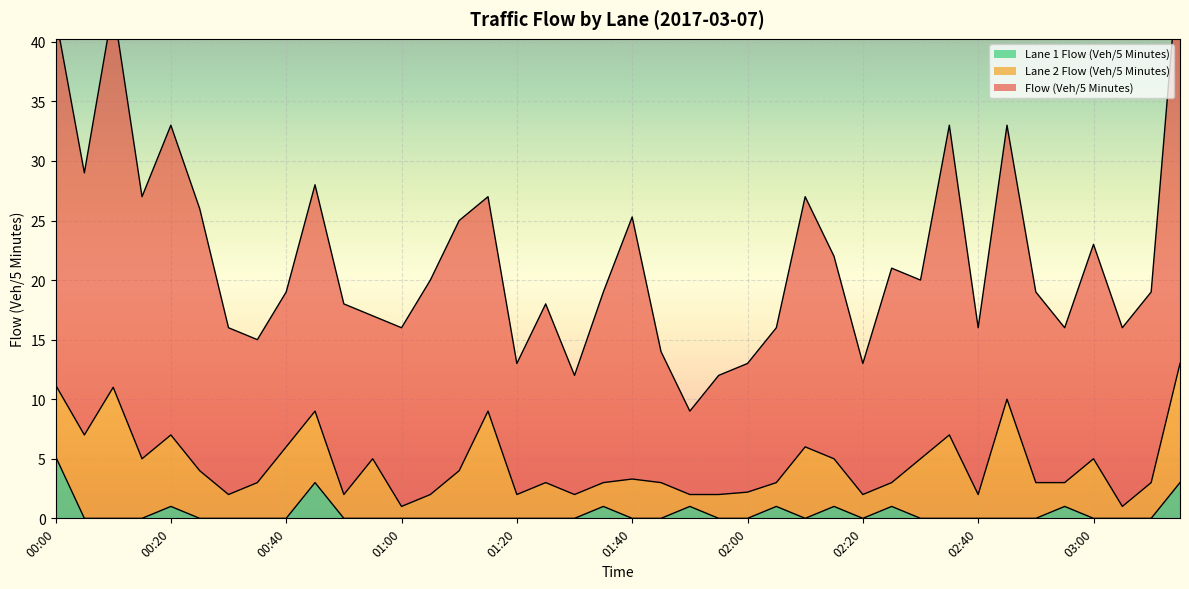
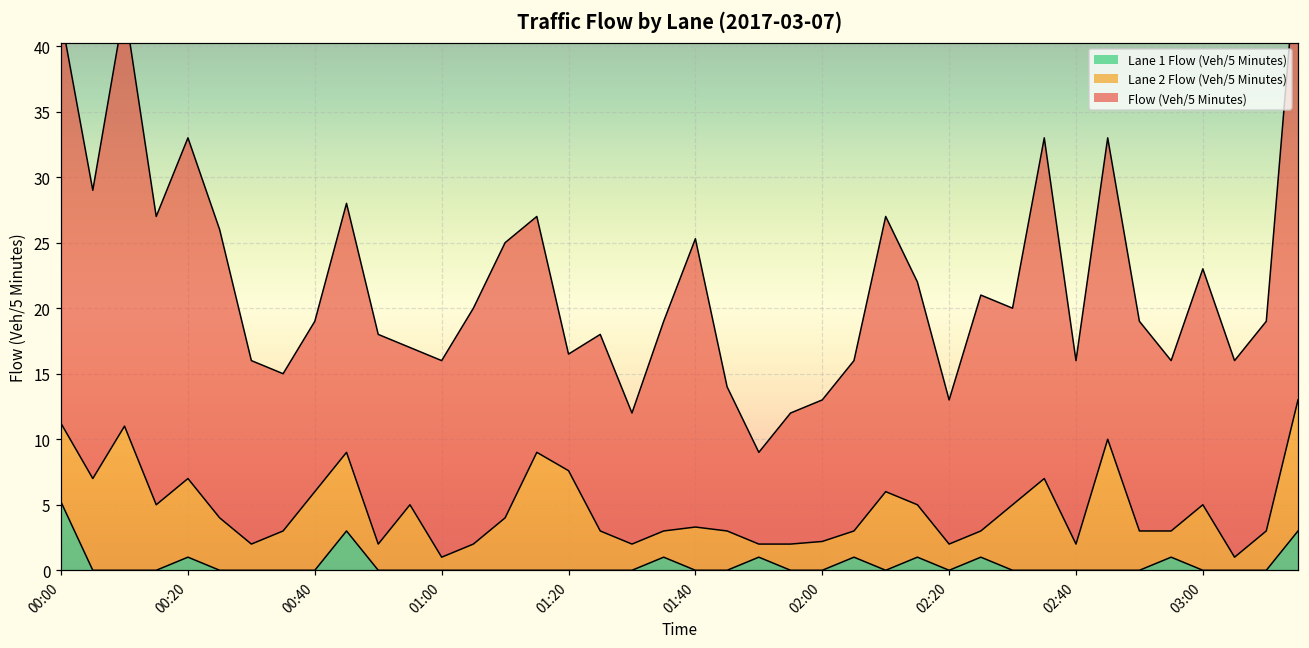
Lane 2 Flow (Veh/5 Minutes), 01:20: 2.0 -> 7.6
Flow (Veh/5 Minutes), 01:20: 11.0 -> 8.9
